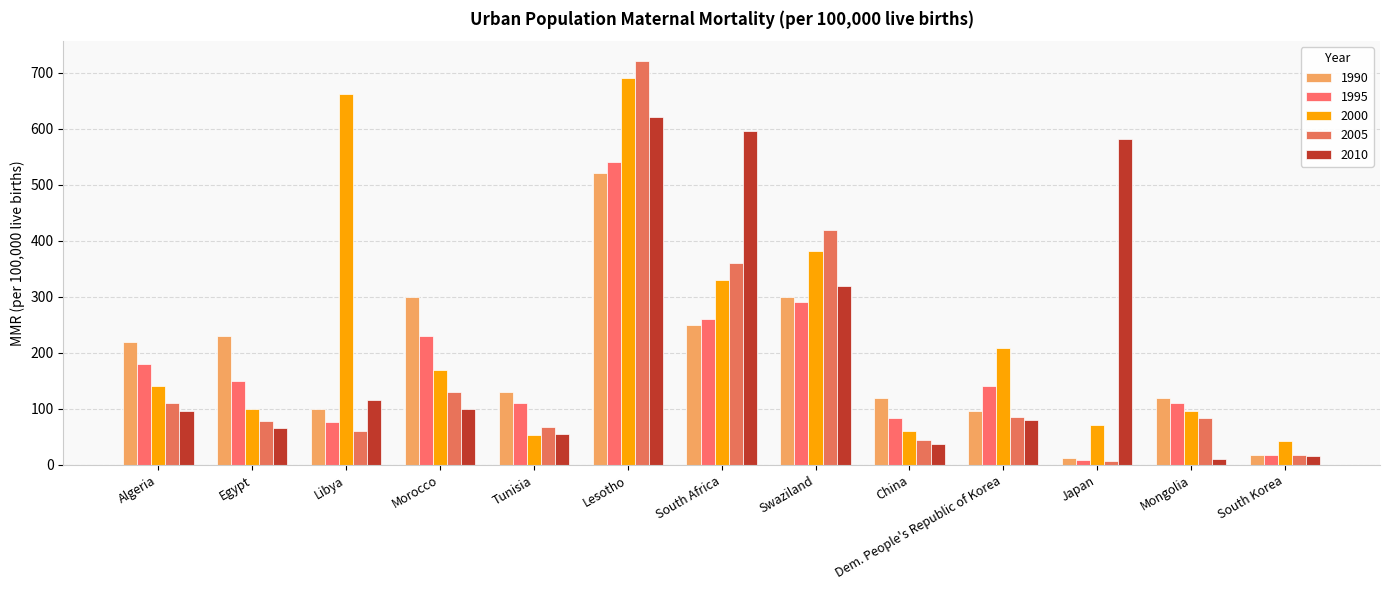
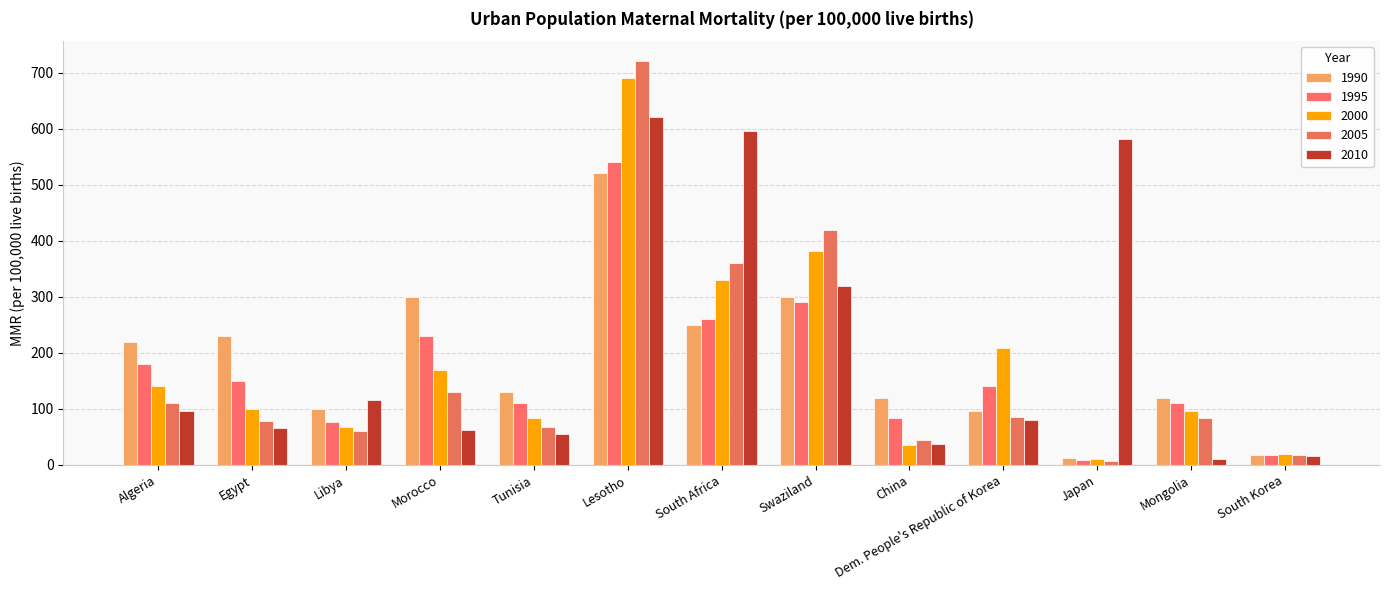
2000, Libya: 660 -> 70
2010, Morocco: 100 -> 60
2000, Tunisia: 50 -> 80
2000, China: 60 -> 40
2000, Japan: 70 -> 10
2000, South Korea: 40 -> 20
